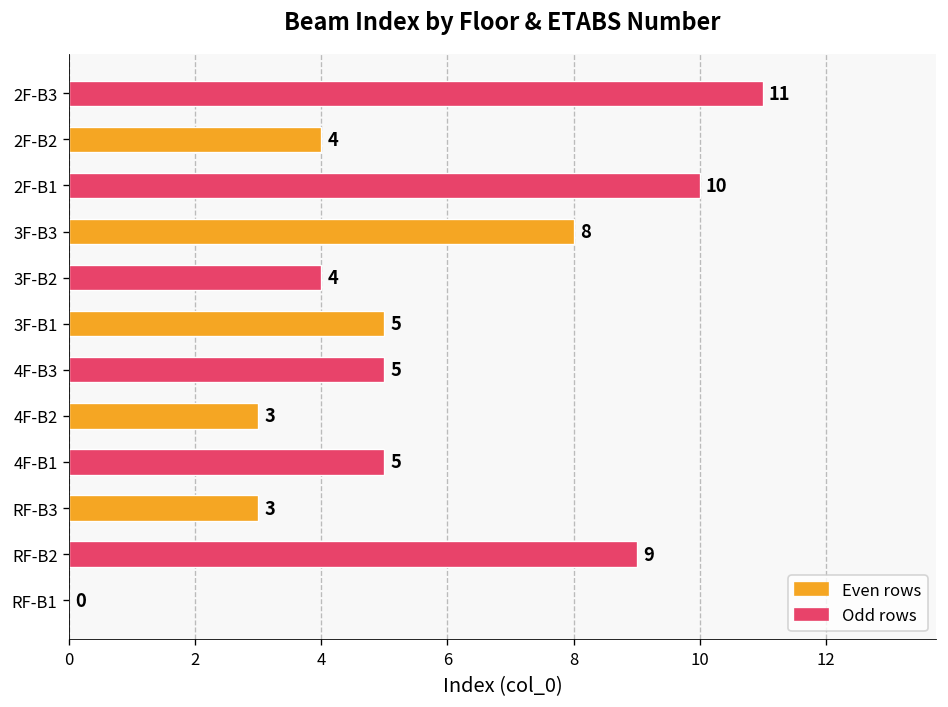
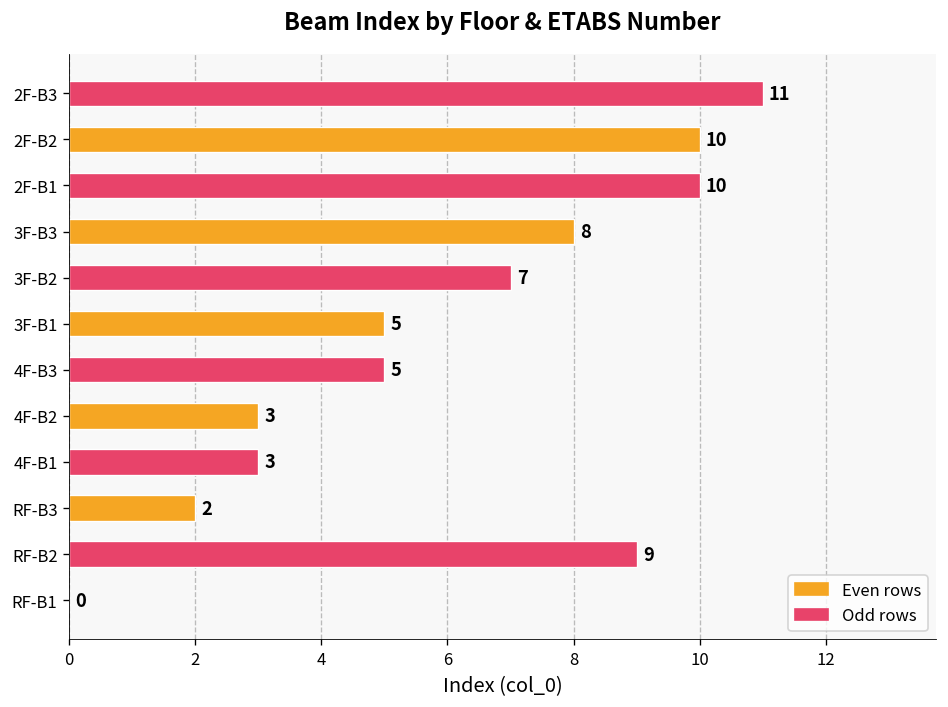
2F-B2: 4 -> 10
3F-B2: 4 -> 7
4F-B1: 5 -> 3
RF-B3: 3 -> 2
